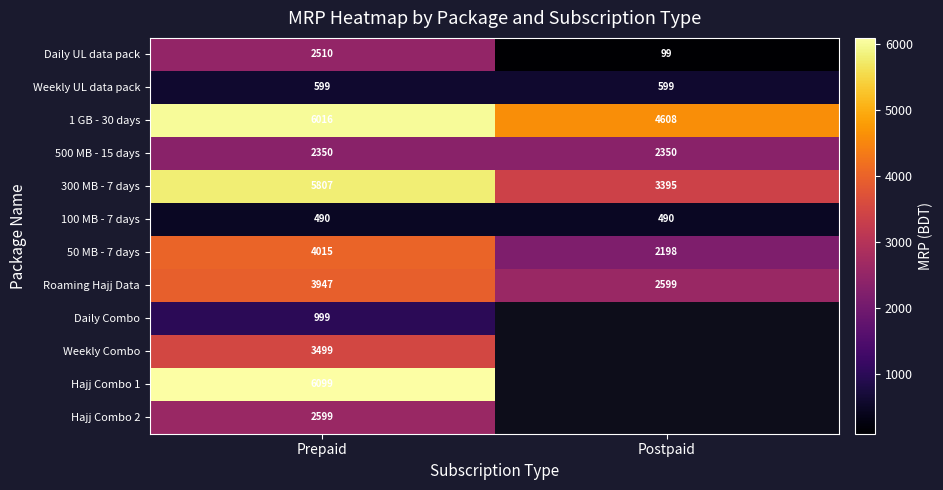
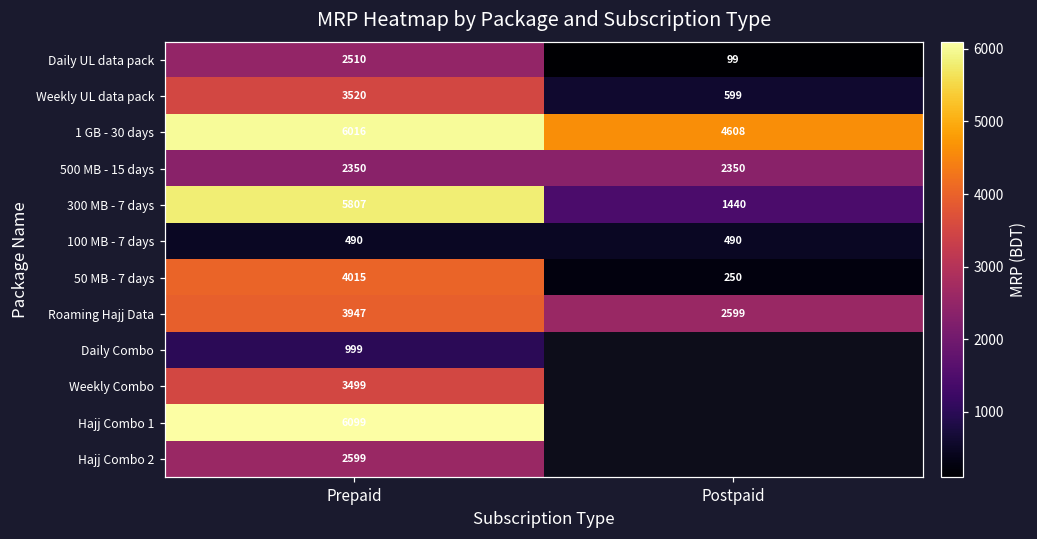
Weekly UL data pack, Prepaid: 599 -> 3520
300 MB - 7 days, Postpaid: 3395 -> 1440
50 MB - 7 days, Postpaid: 2198 -> 250
